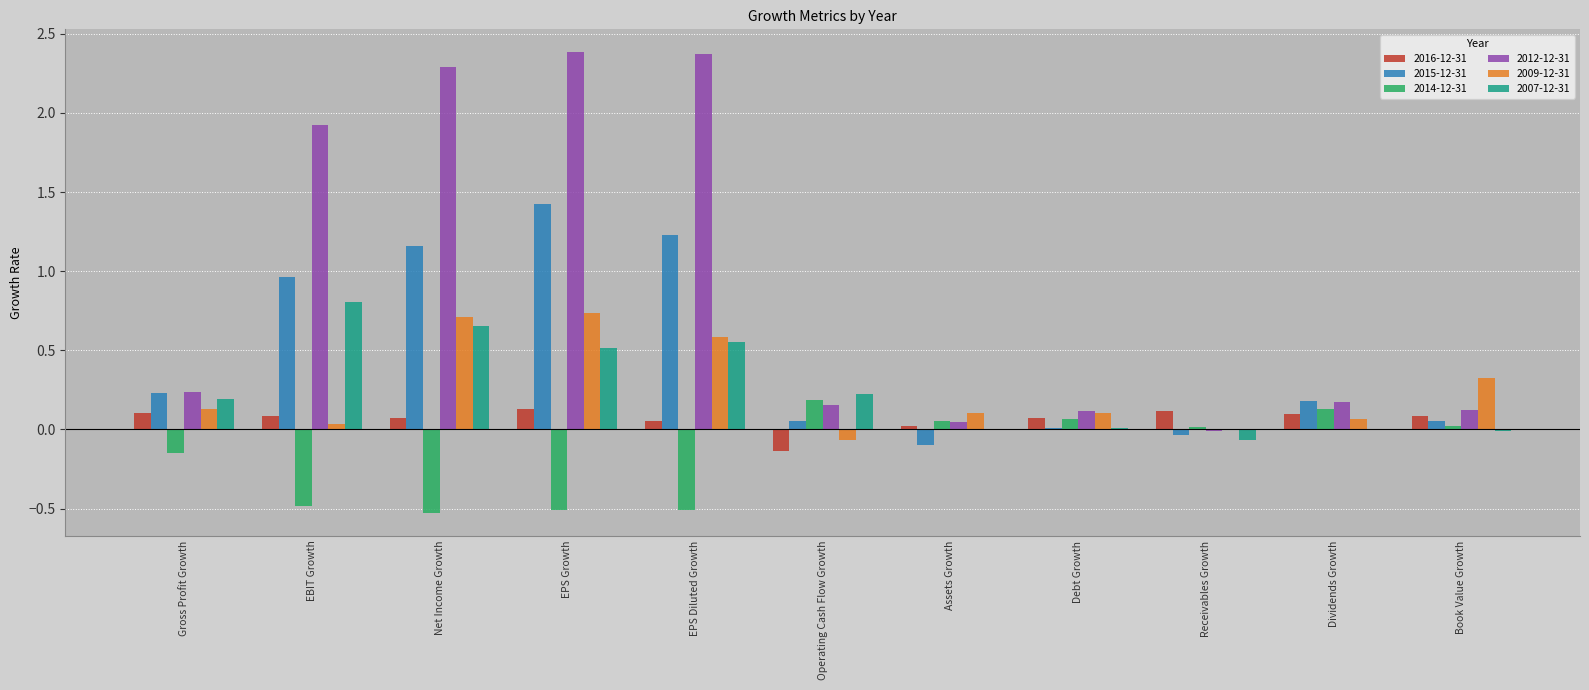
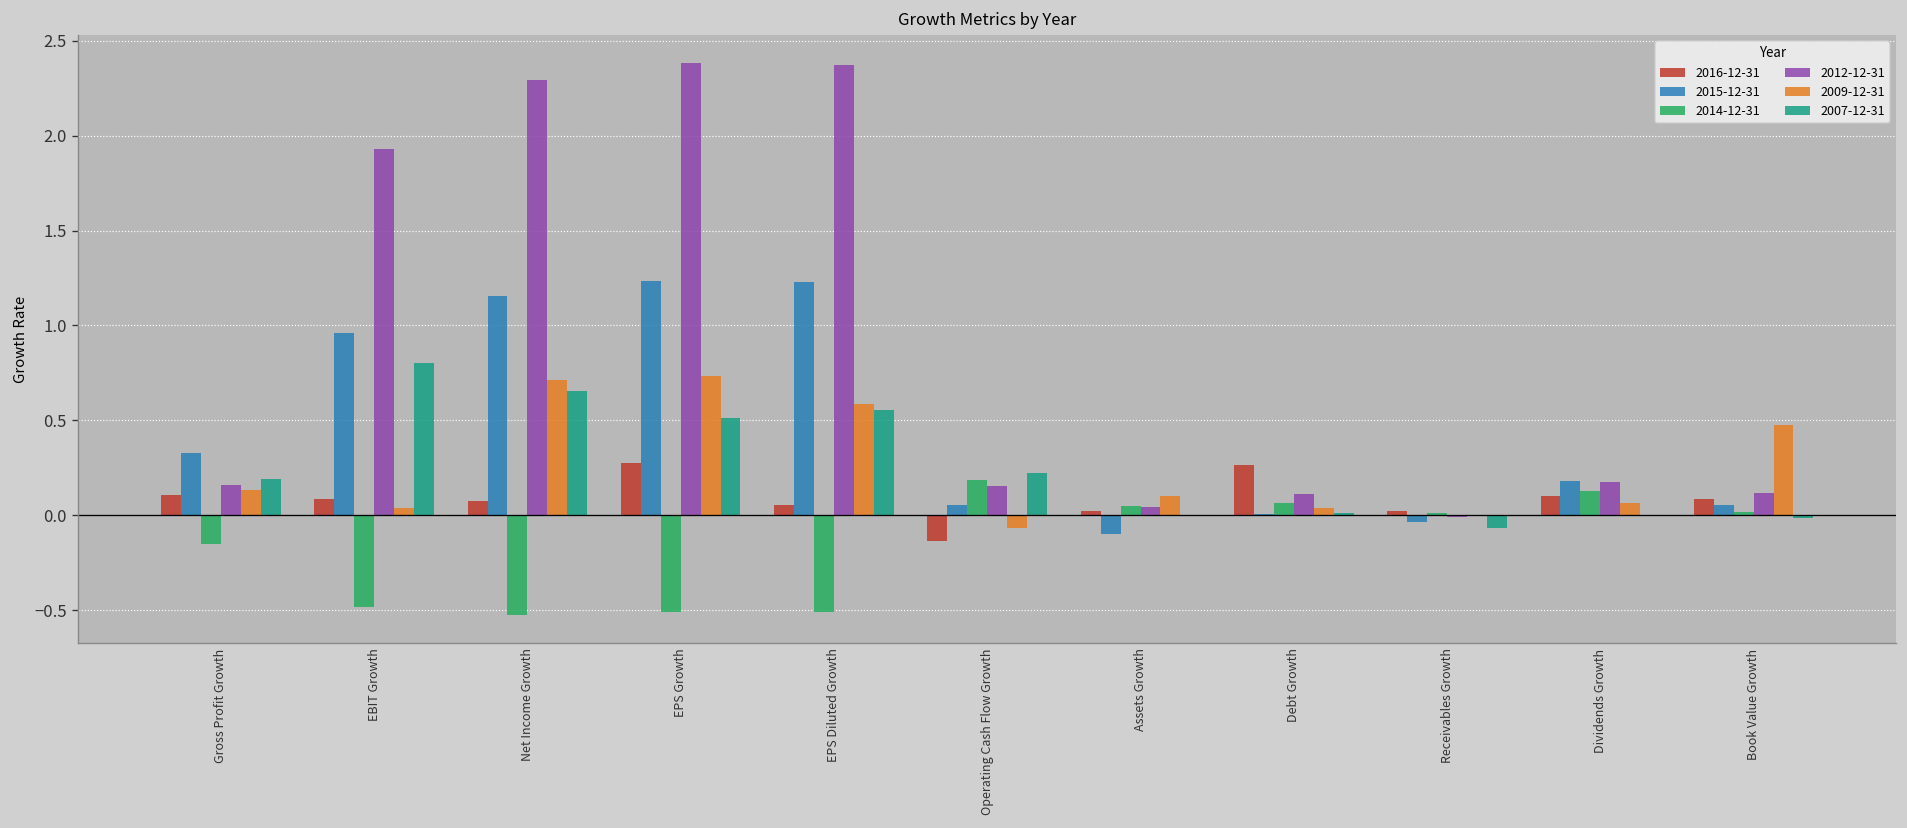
2015-12-31, Gross Profit Growth: 0.23 -> 0.33
2012-12-31, Gross Profit Growth: 0.24 -> 0.16
2016-12-31, EPS Growth: 0.13 -> 0.28
2015-12-31, EPS Growth: 1.43 -> 1.24
2016-12-31, Debt Growth: 0.07 -> 0.27
2009-12-31, Debt Growth: 0.10 -> 0.04
2016-12-31, Receivables Growth: 0.11 -> 0.02
2009-12-31, Book Value Growth: 0.33 -> 0.48
